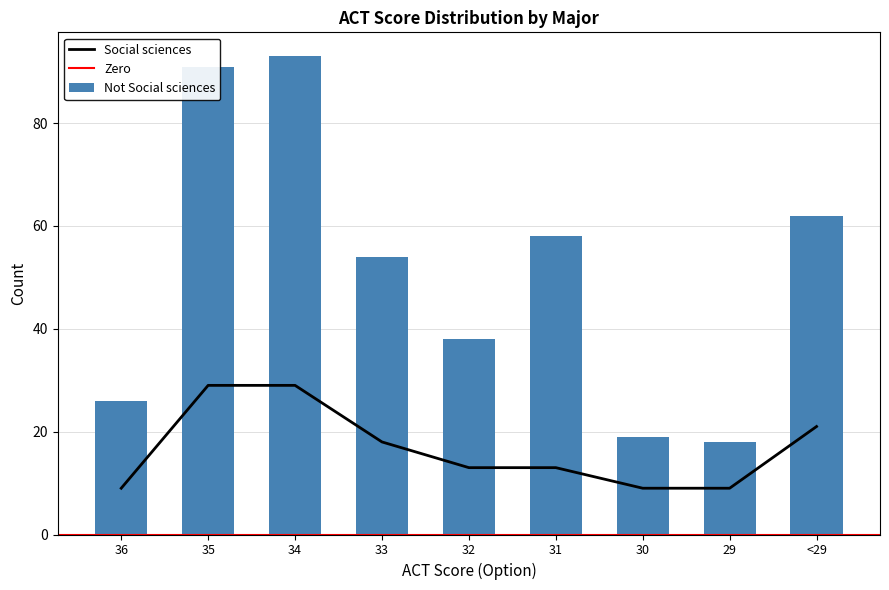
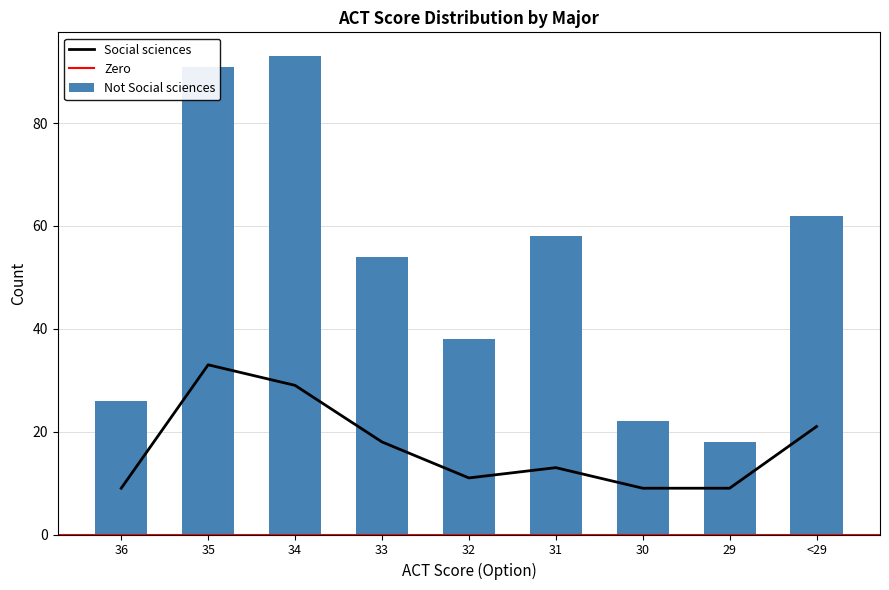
Social sciences, 35: 29 -> 33
Social sciences, 32: 13 -> 11
Not Social sciences, 30: 19 -> 22
